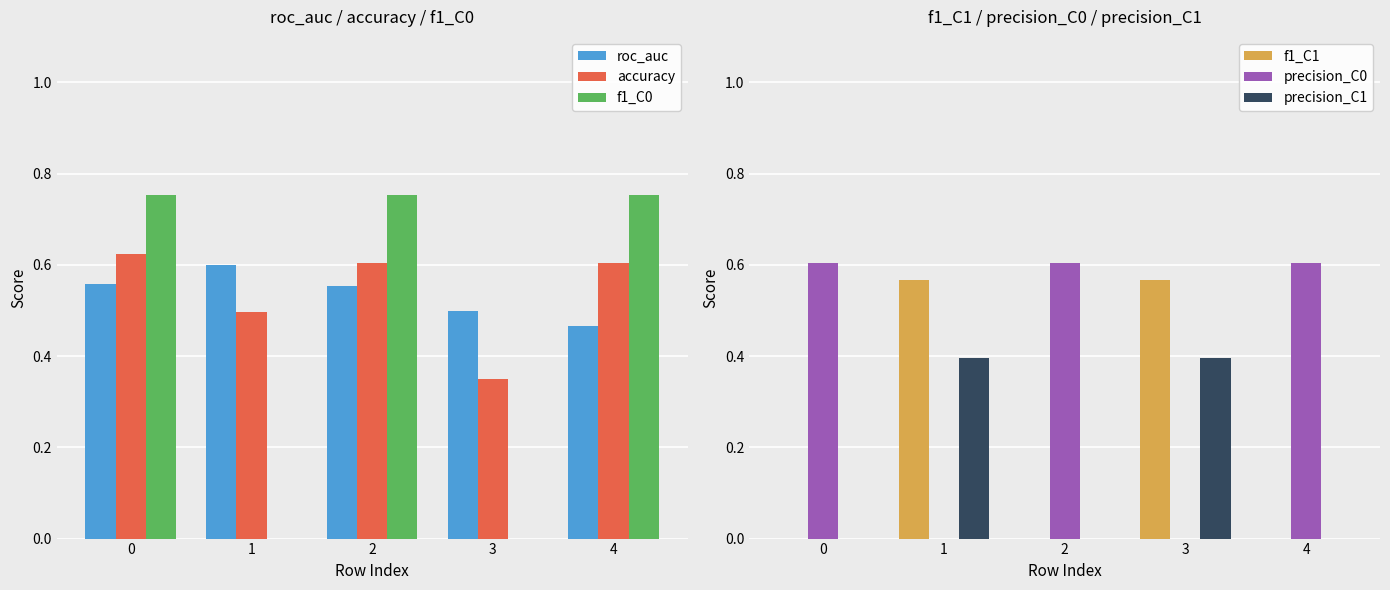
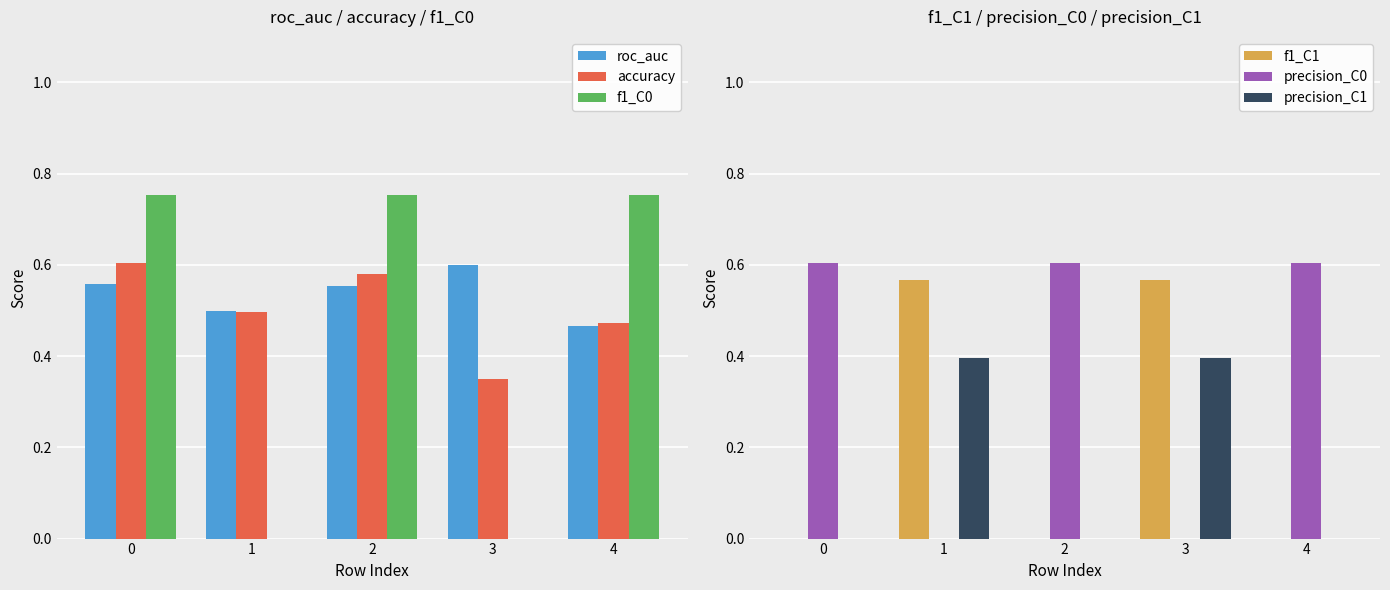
roc_auc / accuracy / f1_C0, accuracy, 0: 0.62 -> 0.60
roc_auc / accuracy / f1_C0, roc_auc, 1: 0.6 -> 0.5
roc_auc / accuracy / f1_C0, accuracy, 2: 0.60 -> 0.58
roc_auc / accuracy / f1_C0, roc_auc, 3: 0.5 -> 0.6
roc_auc / accuracy / f1_C0, accuracy, 4: 0.60 -> 0.47
